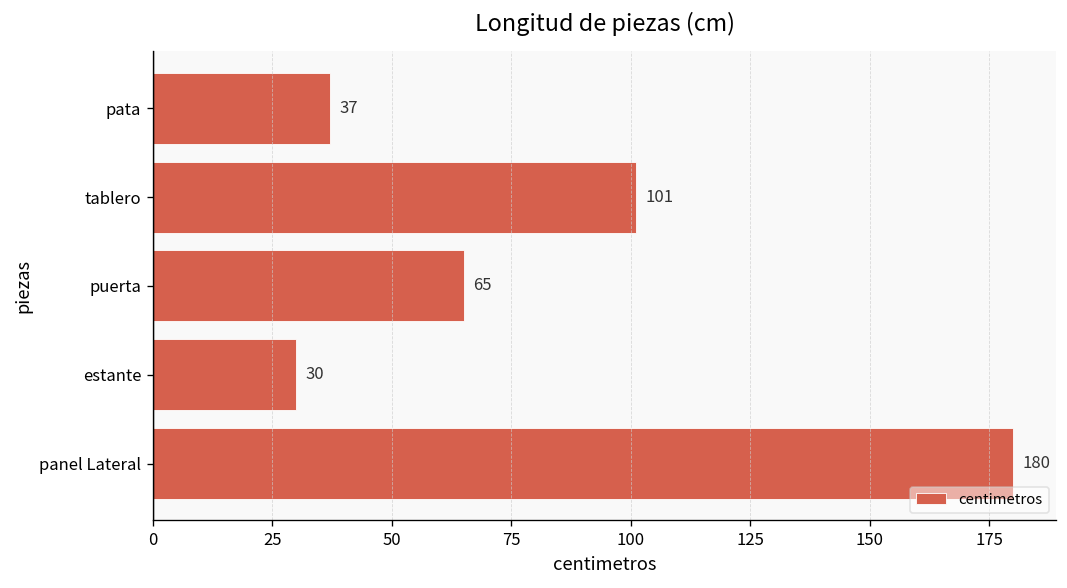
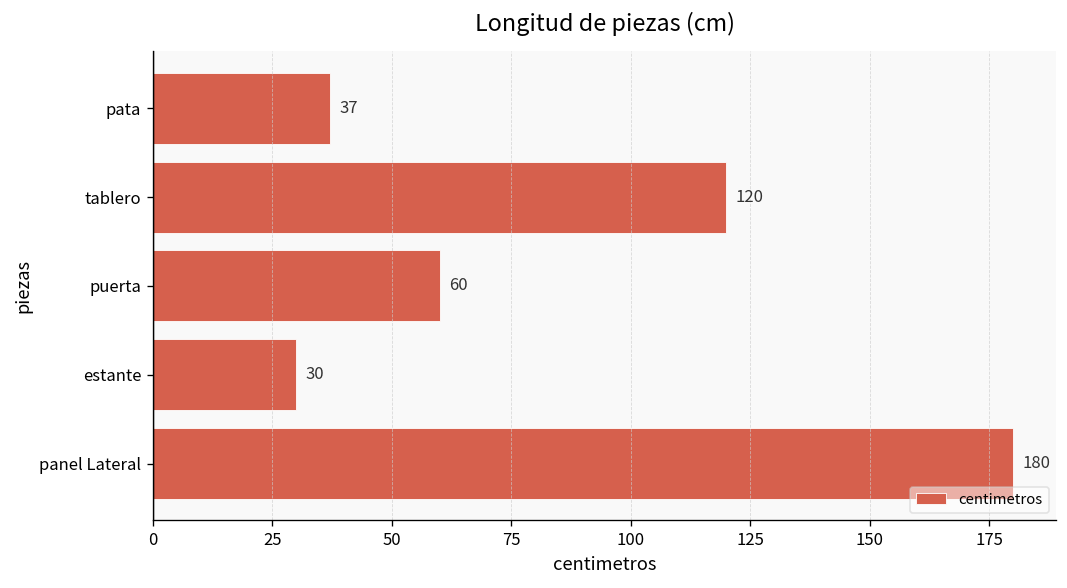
tablero: 101 -> 120
puerta: 65 -> 60
